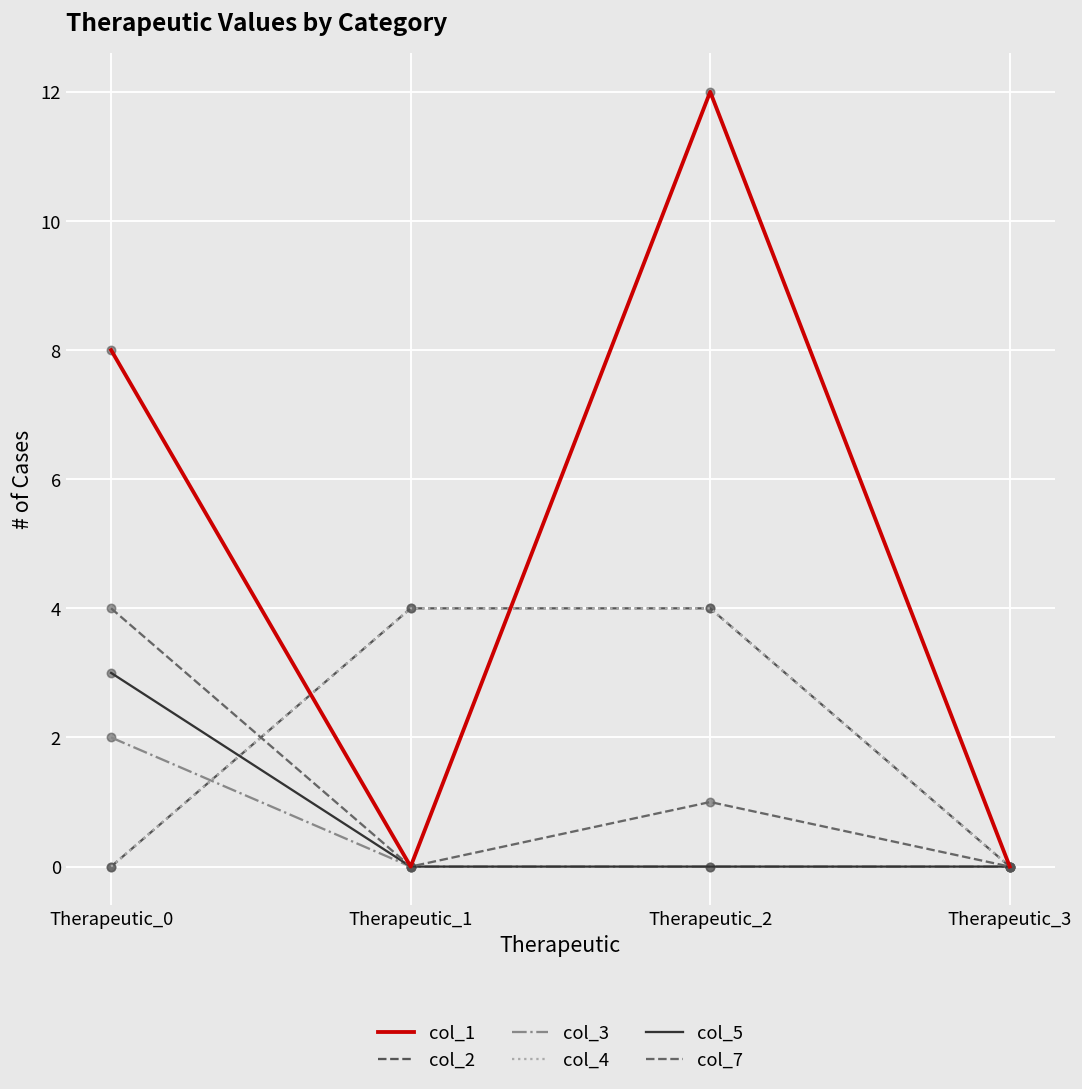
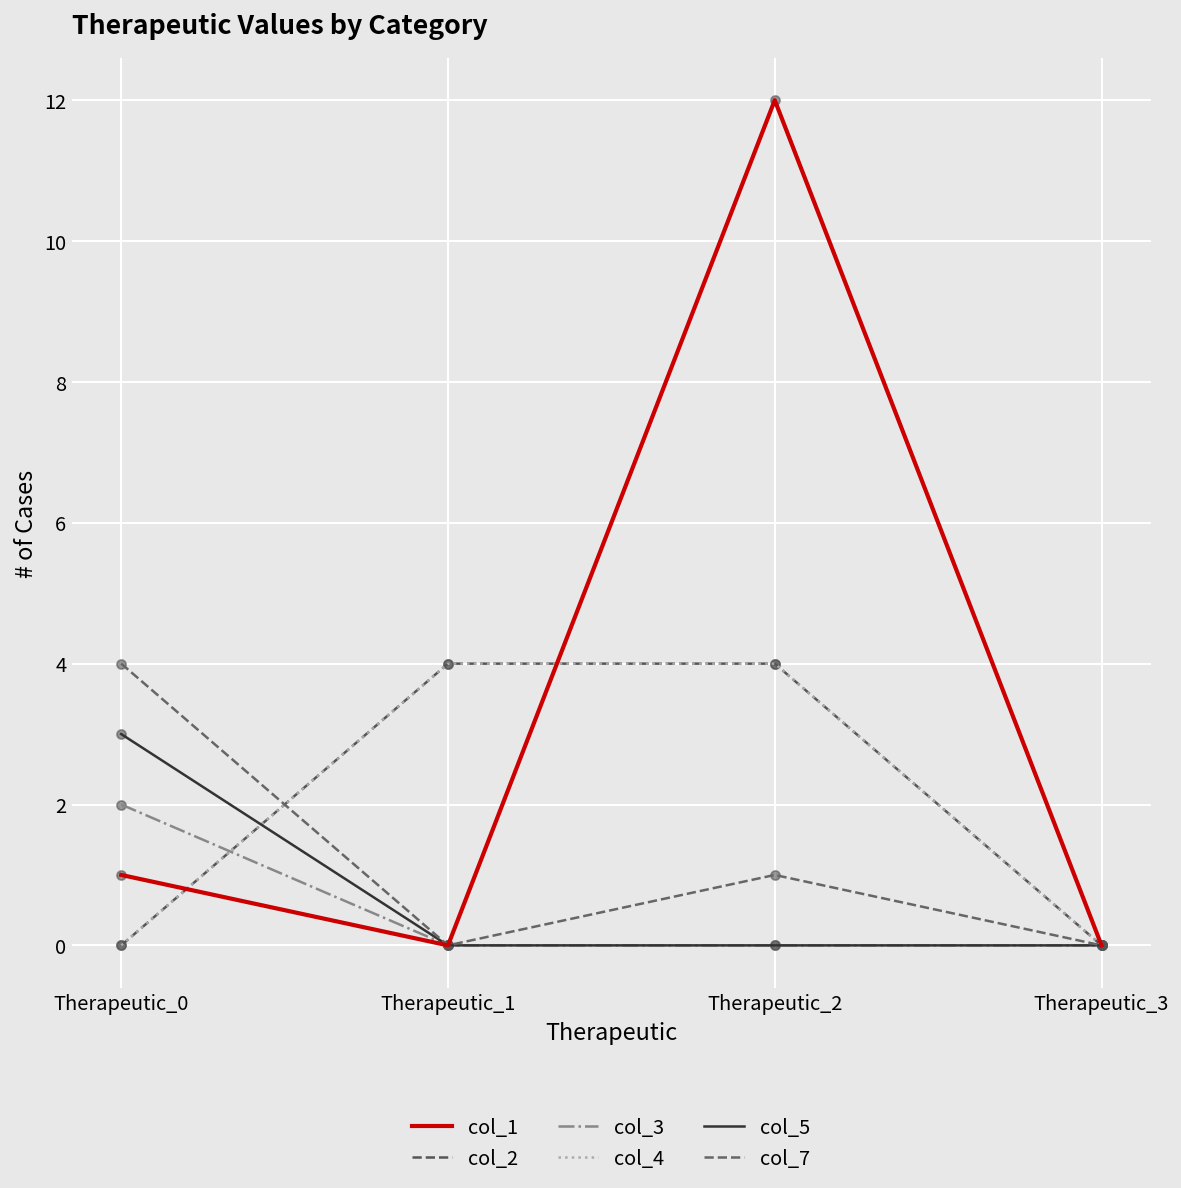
col_1, Therapeutic_0: 8 -> 1
